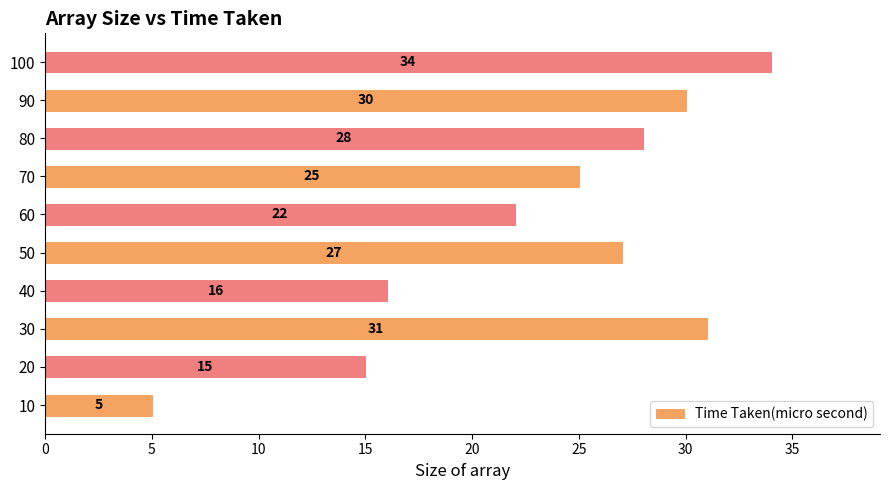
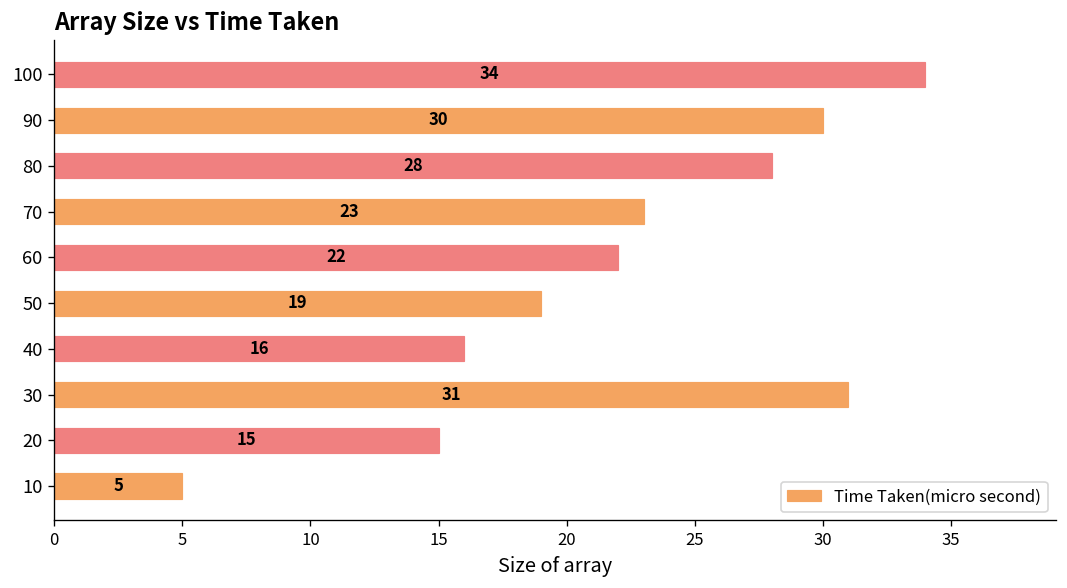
70: 25 -> 23
50: 27 -> 19
